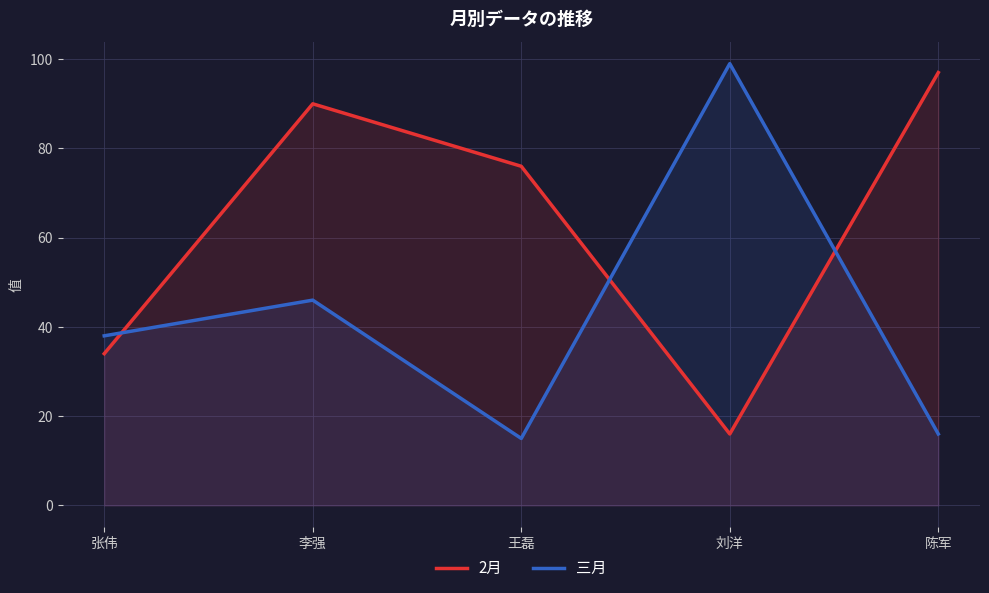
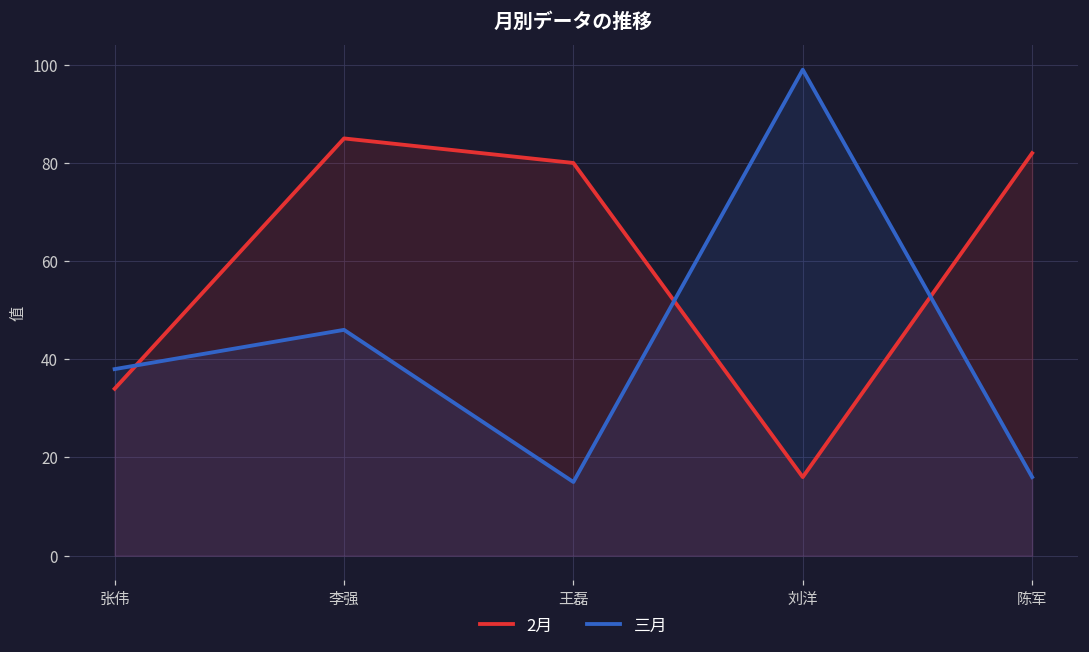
2月, 李强: 90 -> 85
2月, 王磊: 76 -> 80
2月, 陈军: 97 -> 82
